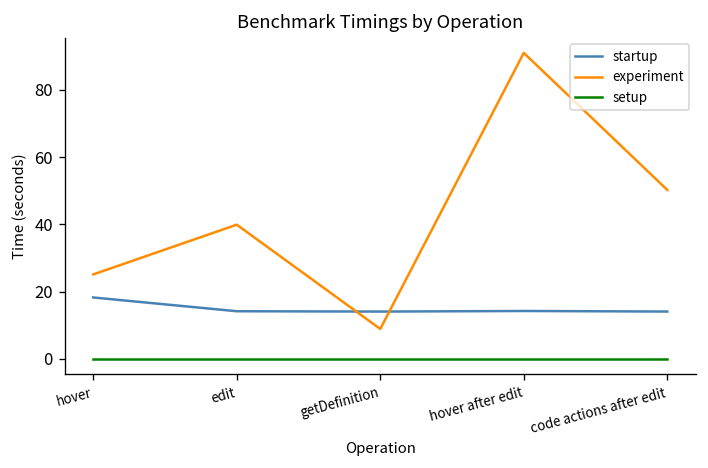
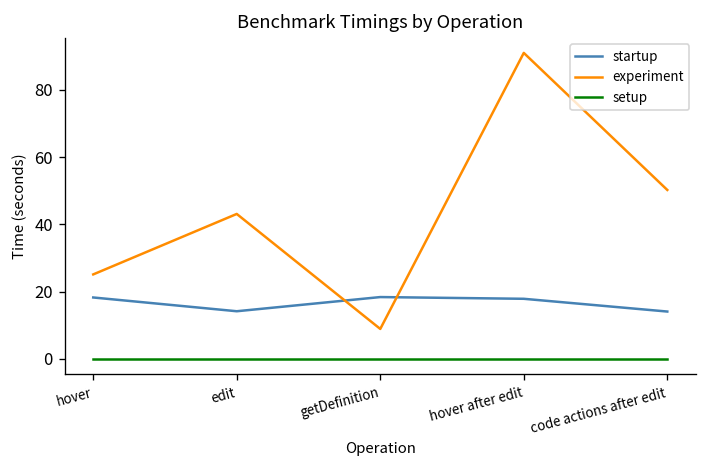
experiment, edit: 40 -> 43
startup, getDefinition: 14 -> 18
startup, hover after edit: 14 -> 18
